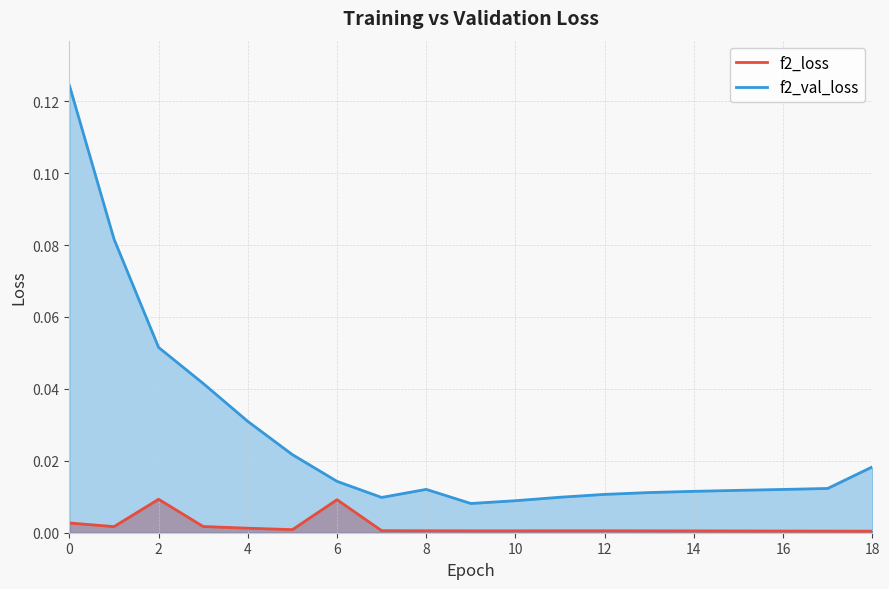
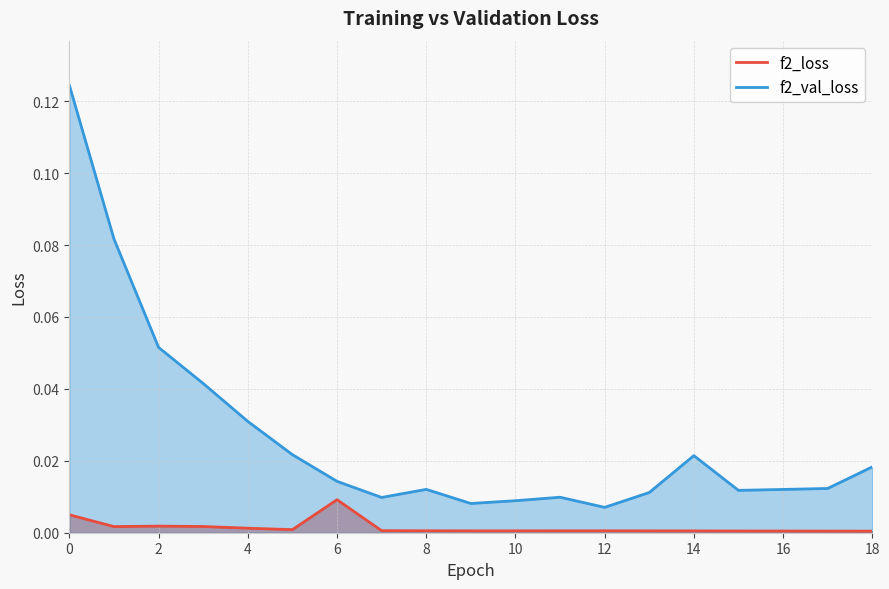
f2_loss, 0: 0.003 -> 0.005
f2_loss, 2: 0.009 -> 0.002
f2_val_loss, 12: 0.011 -> 0.007
f2_val_loss, 14: 0.012 -> 0.021
